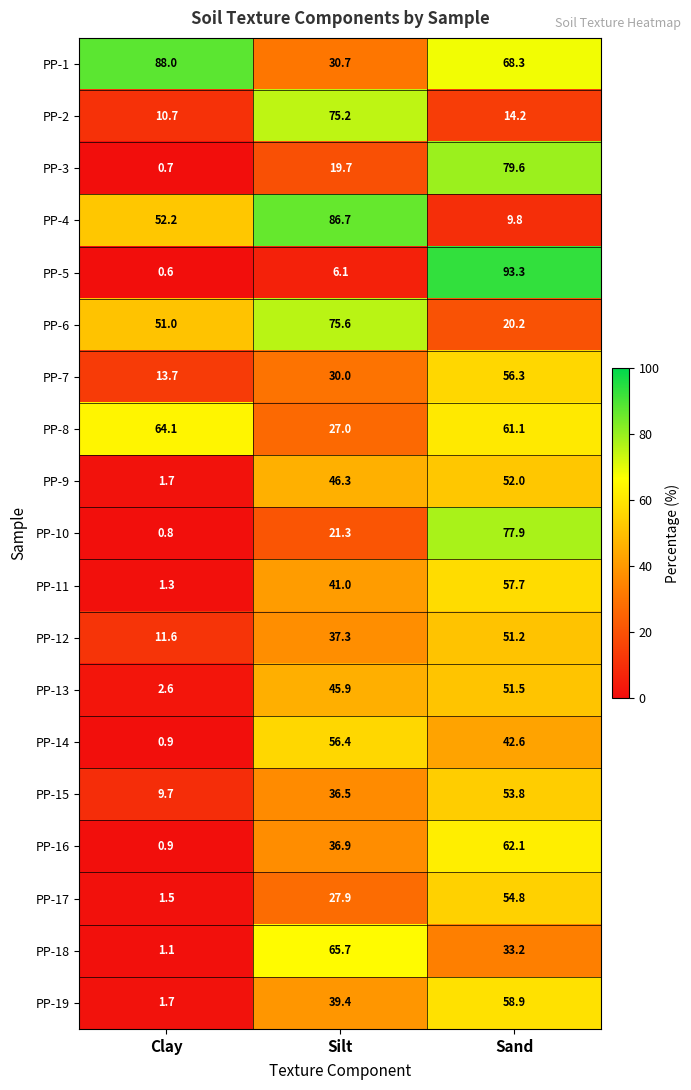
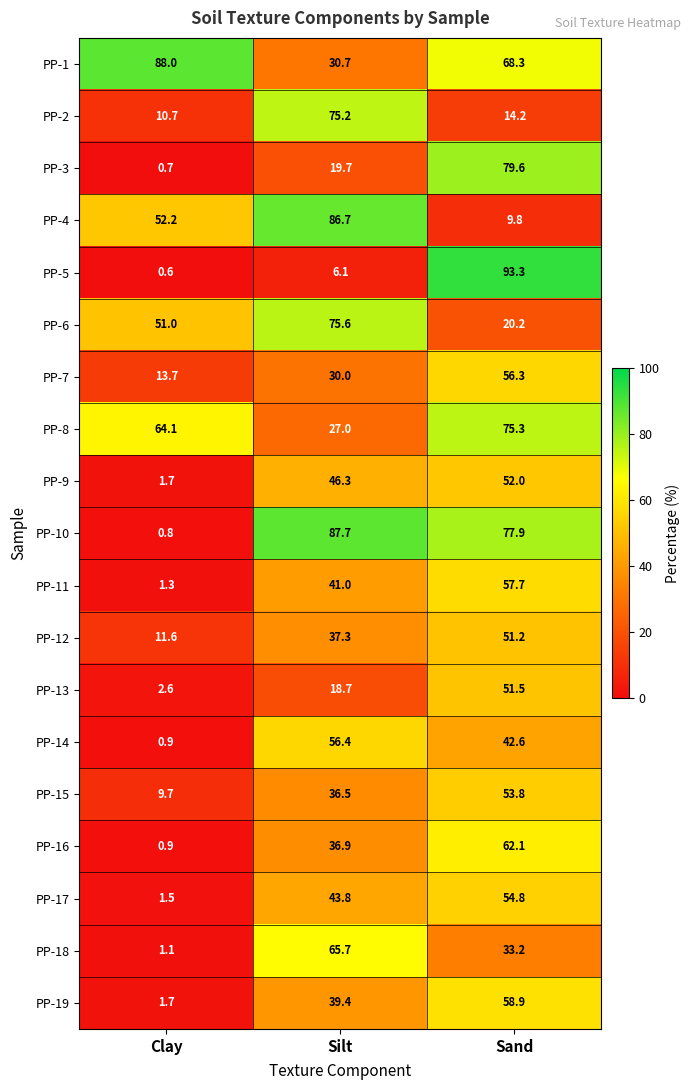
PP-8, Sand: 61.1 -> 75.3
PP-10, Silt: 21.3 -> 87.7
PP-13, Silt: 45.9 -> 18.7
PP-17, Silt: 27.9 -> 43.8
